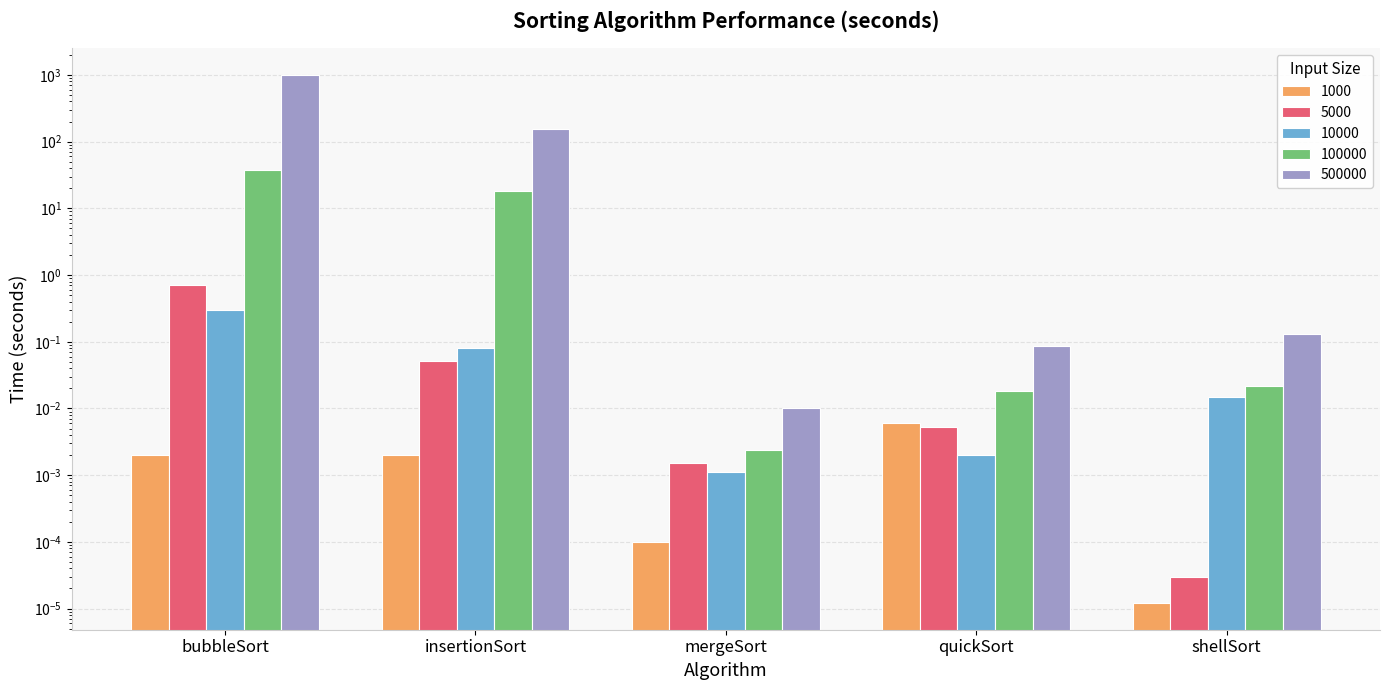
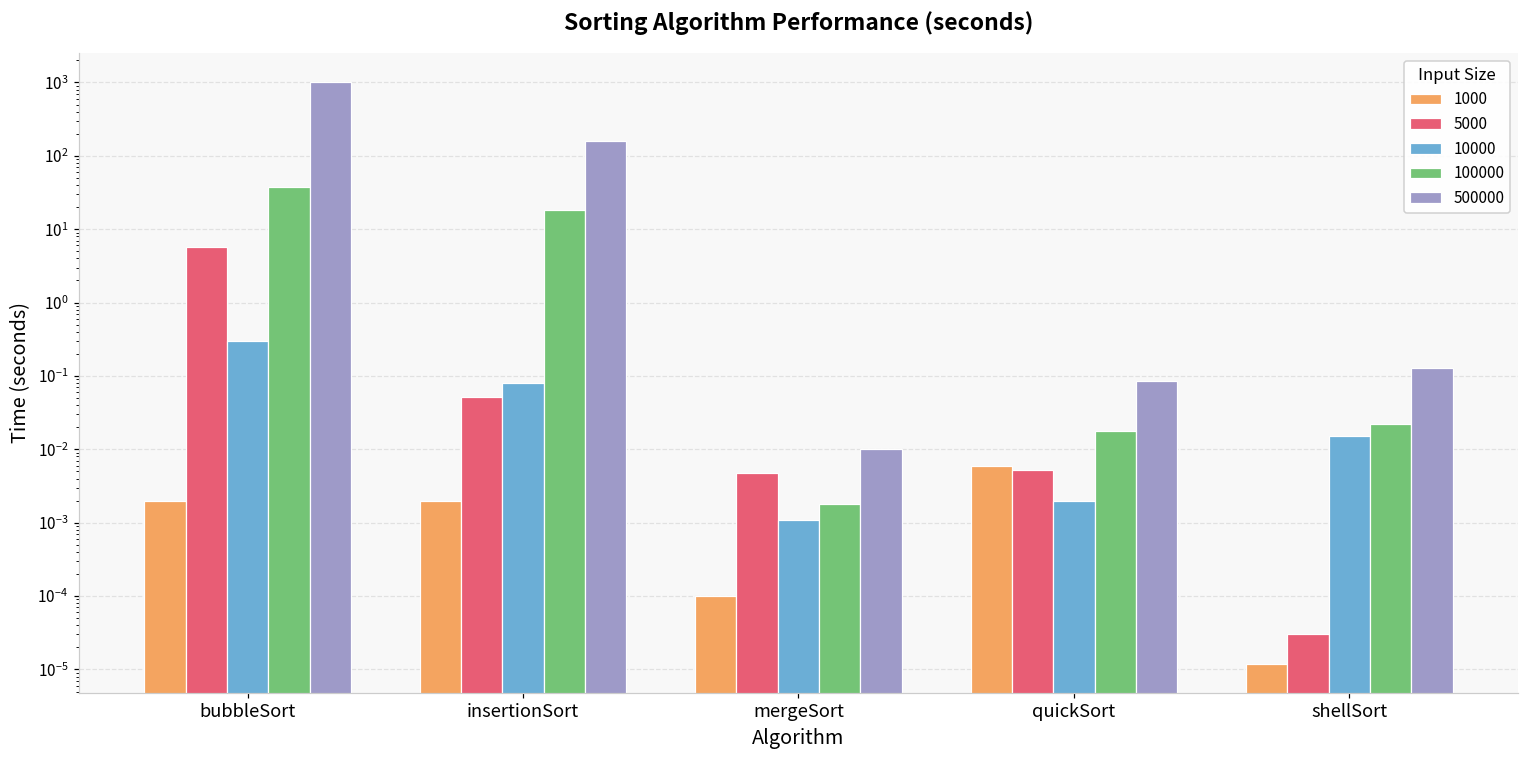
5000, bubbleSort: 0.7 -> 6
5000, mergeSort: 0.0015 -> 0.005
100000, mergeSort: 0.0024 -> 0.0018
